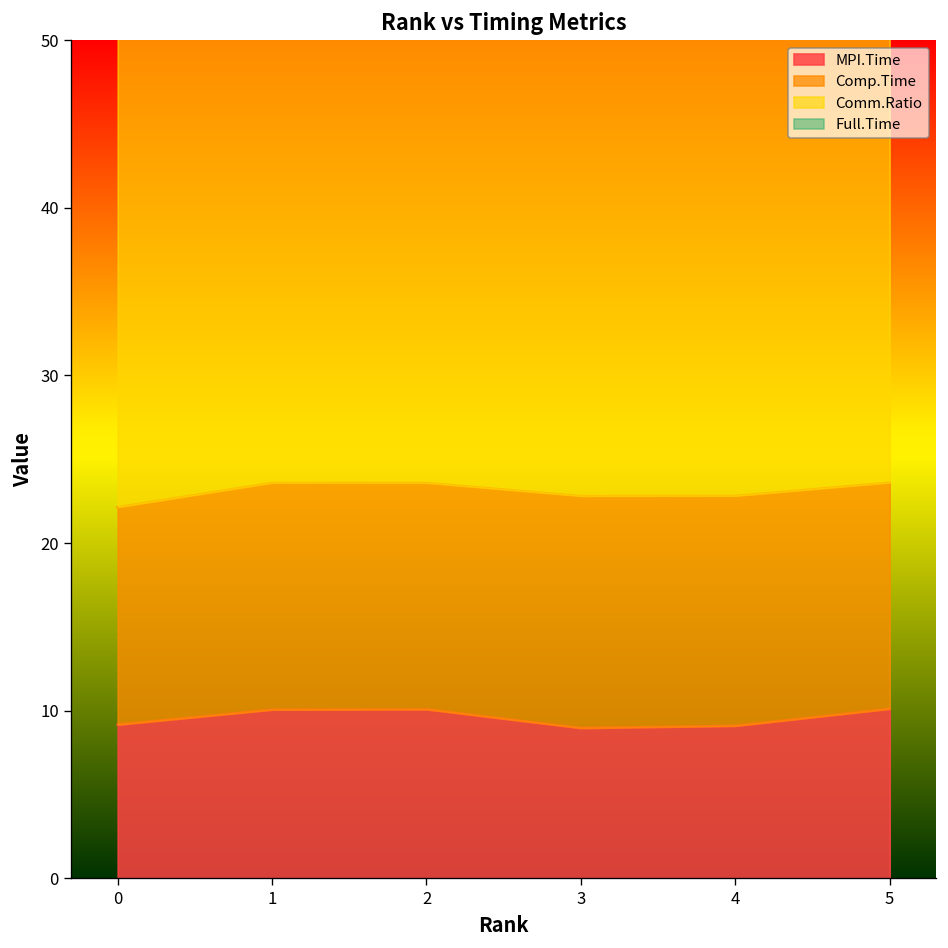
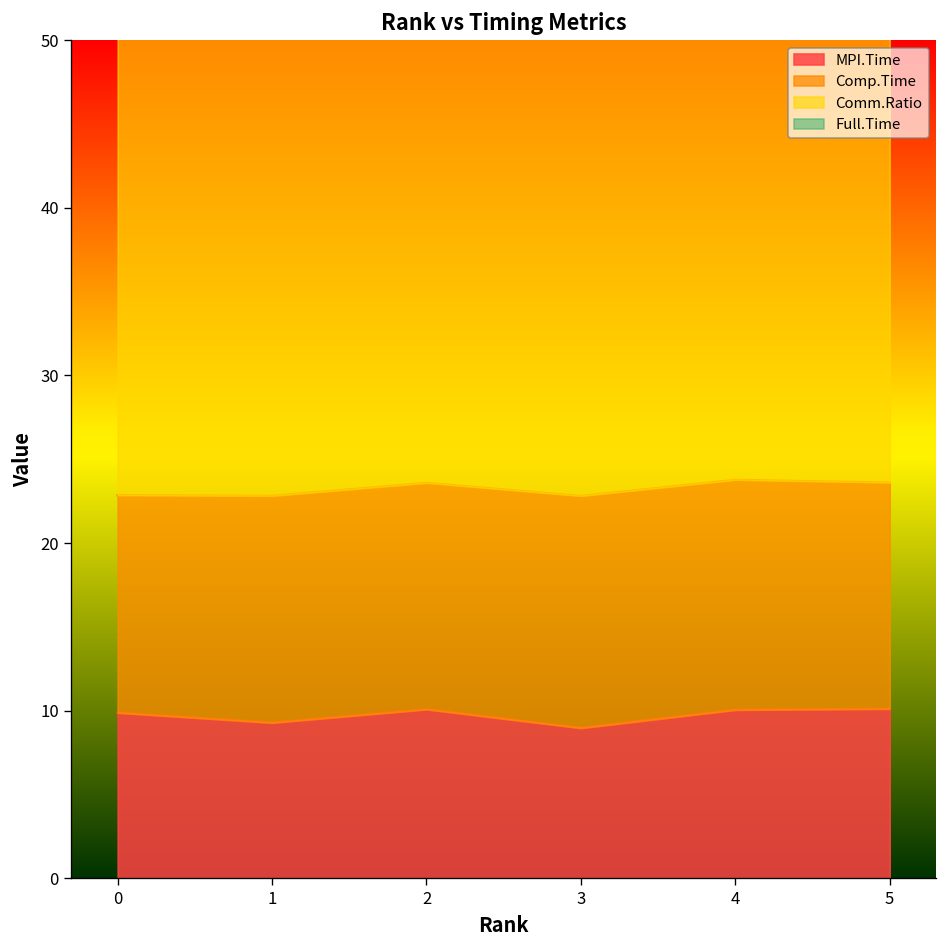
MPI.Time, 0: 9.2 -> 9.9
MPI.Time, 1: 10.1 -> 9.3
MPI.Time, 4: 9.1 -> 10.0
